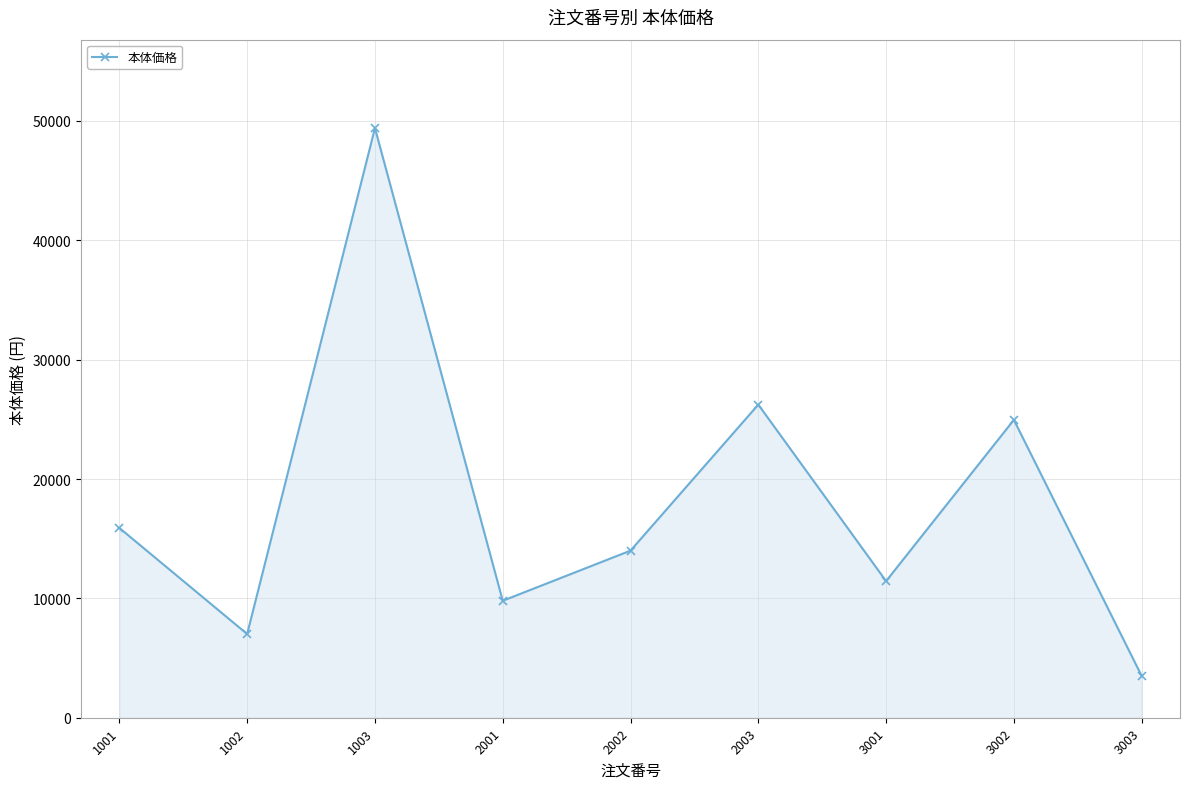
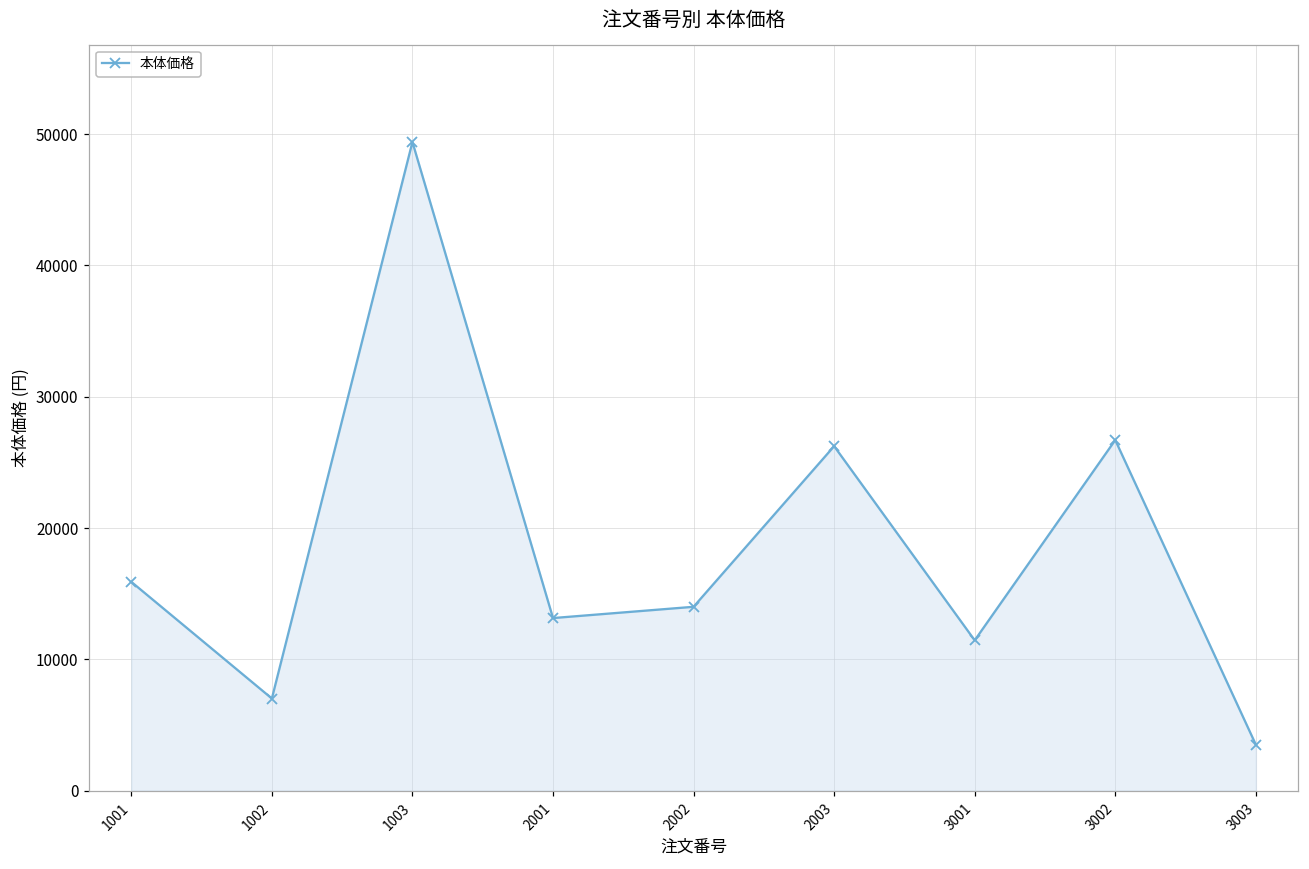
2001: 9800 -> 13100
3002: 25000 -> 26700
